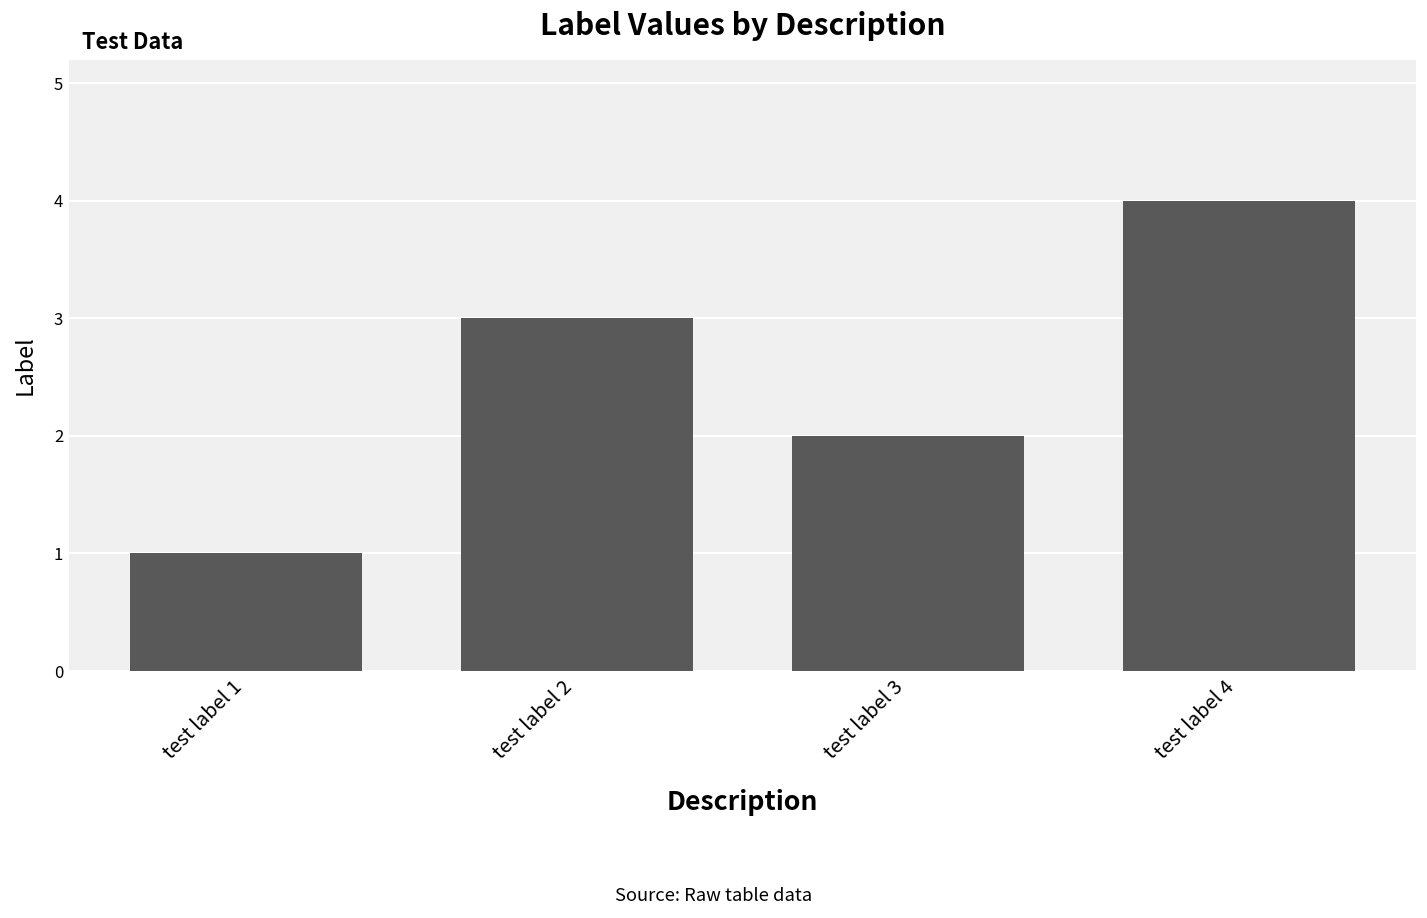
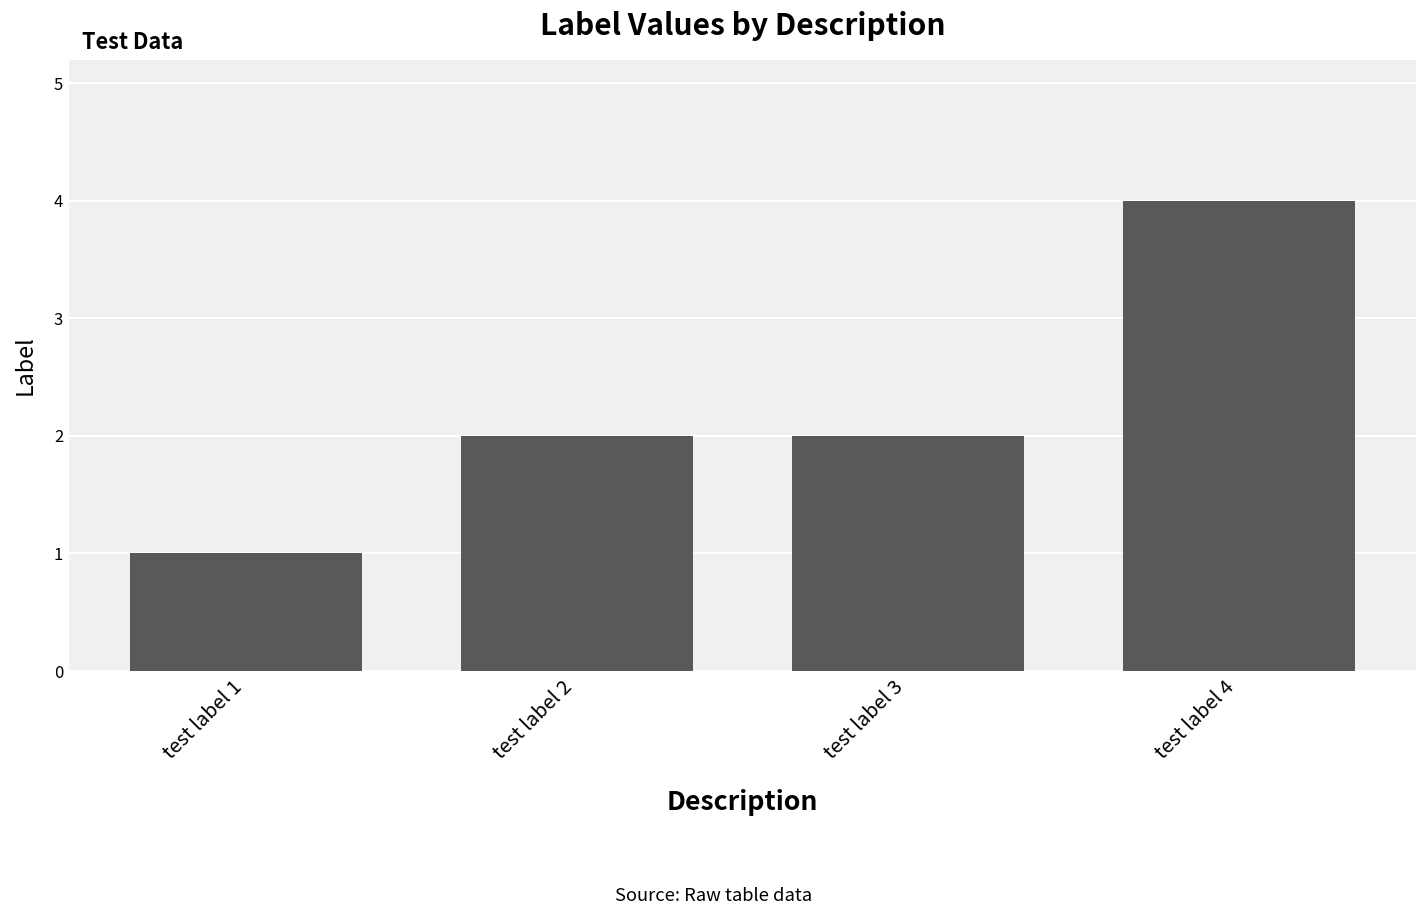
test label 2: 3 -> 2
